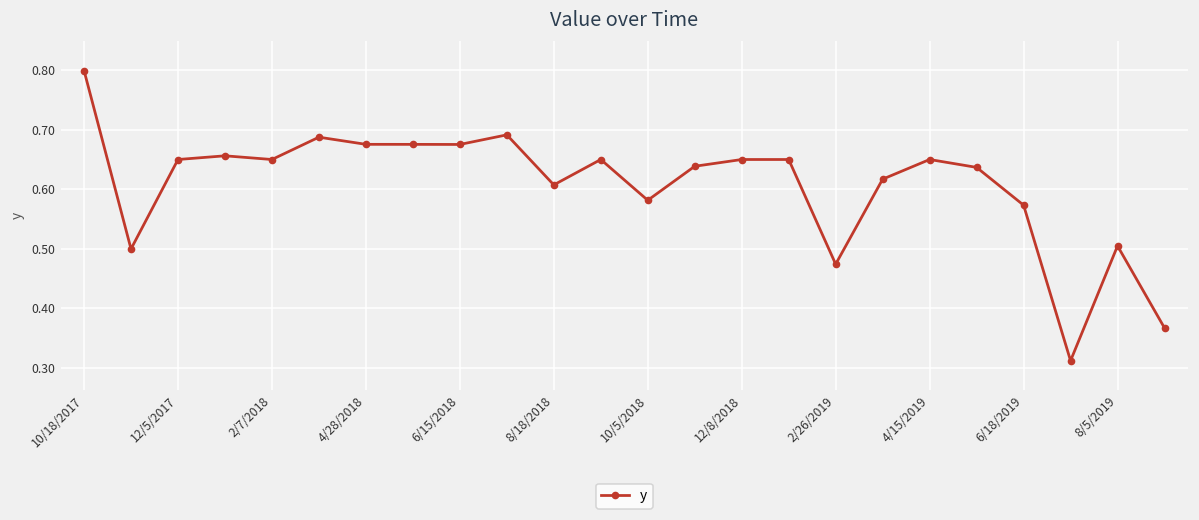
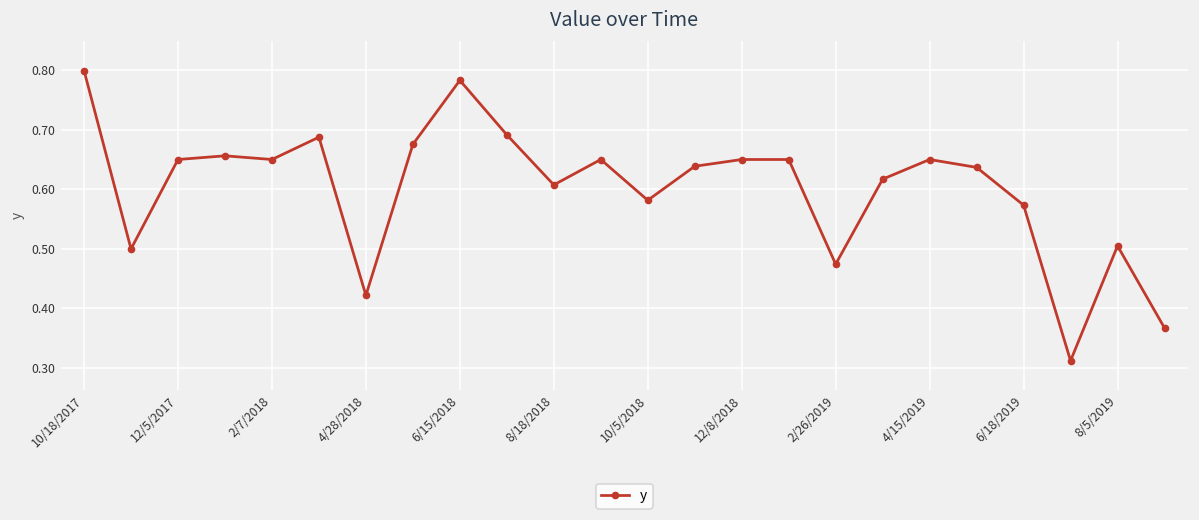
4/28/2018: 0.68 -> 0.42
6/15/2018: 0.68 -> 0.78
